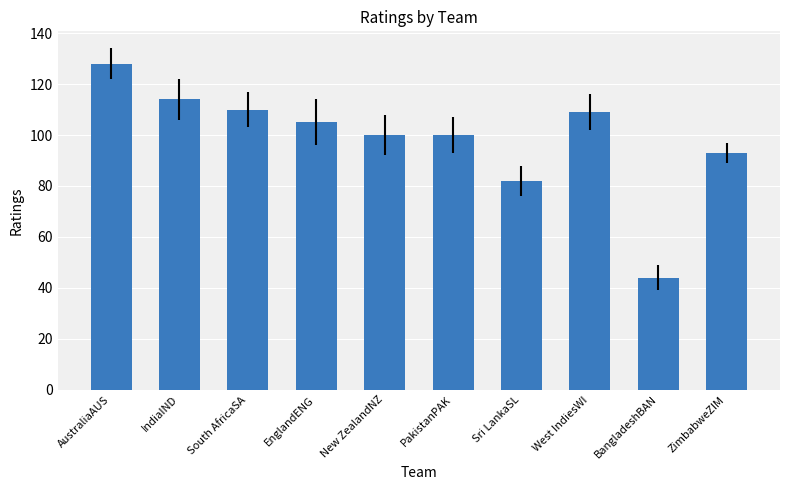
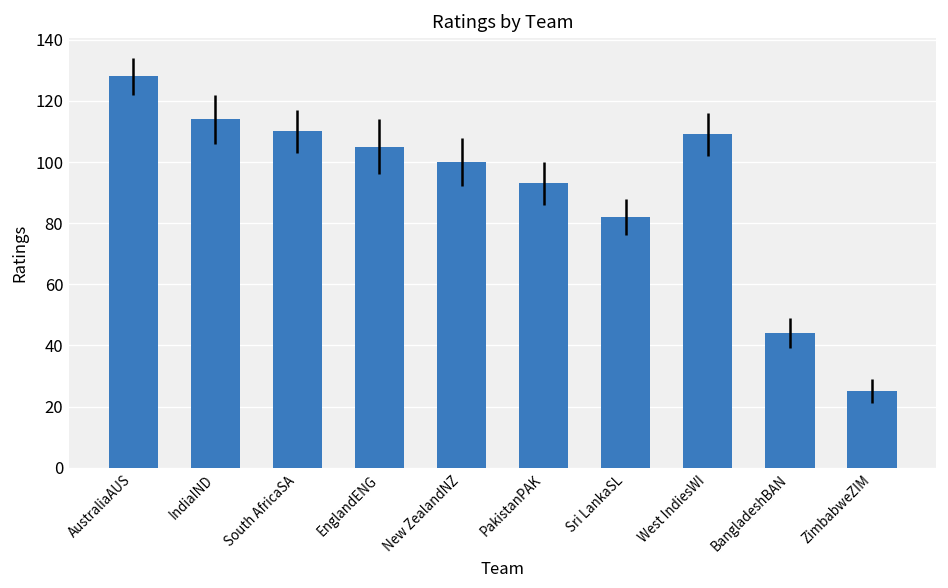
PakistanPAK: 100 -> 93
ZimbabweZIM: 93 -> 25
